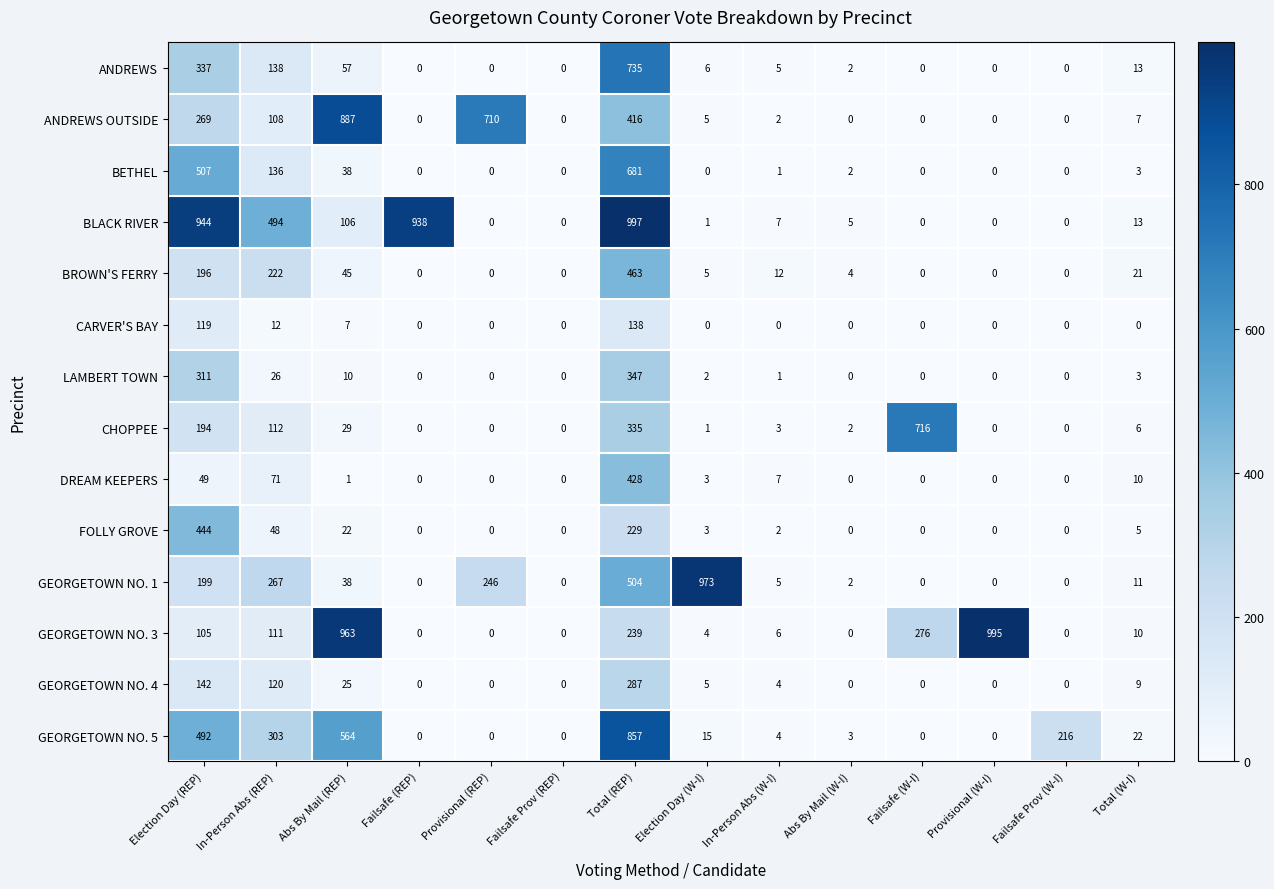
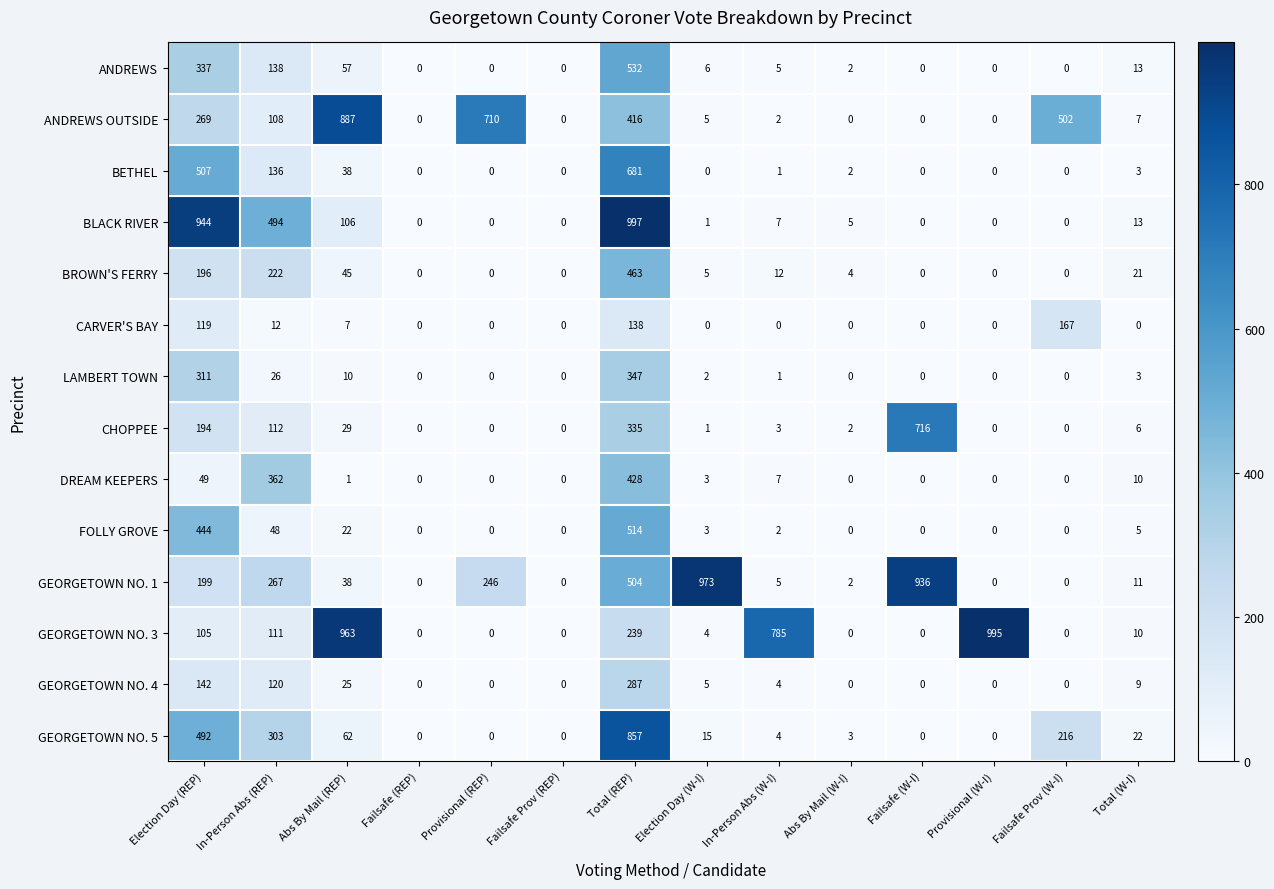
ANDREWS, Total (REP): 735 -> 532
ANDREWS OUTSIDE, Failsafe Prov (W-I): 0 -> 502
BLACK RIVER, Failsafe (REP): 938 -> 0
CARVER'S BAY, Failsafe Prov (W-I): 0 -> 167
DREAM KEEPERS, In-Person Abs (REP): 71 -> 362
FOLLY GROVE, Total (REP): 229 -> 514
GEORGETOWN NO. 1, Failsafe (W-I): 0 -> 936
GEORGETOWN NO. 3, In-Person Abs (W-I): 6 -> 785
GEORGETOWN NO. 3, Failsafe (W-I): 276 -> 0
GEORGETOWN NO. 5, Abs By Mail (REP): 564 -> 62
